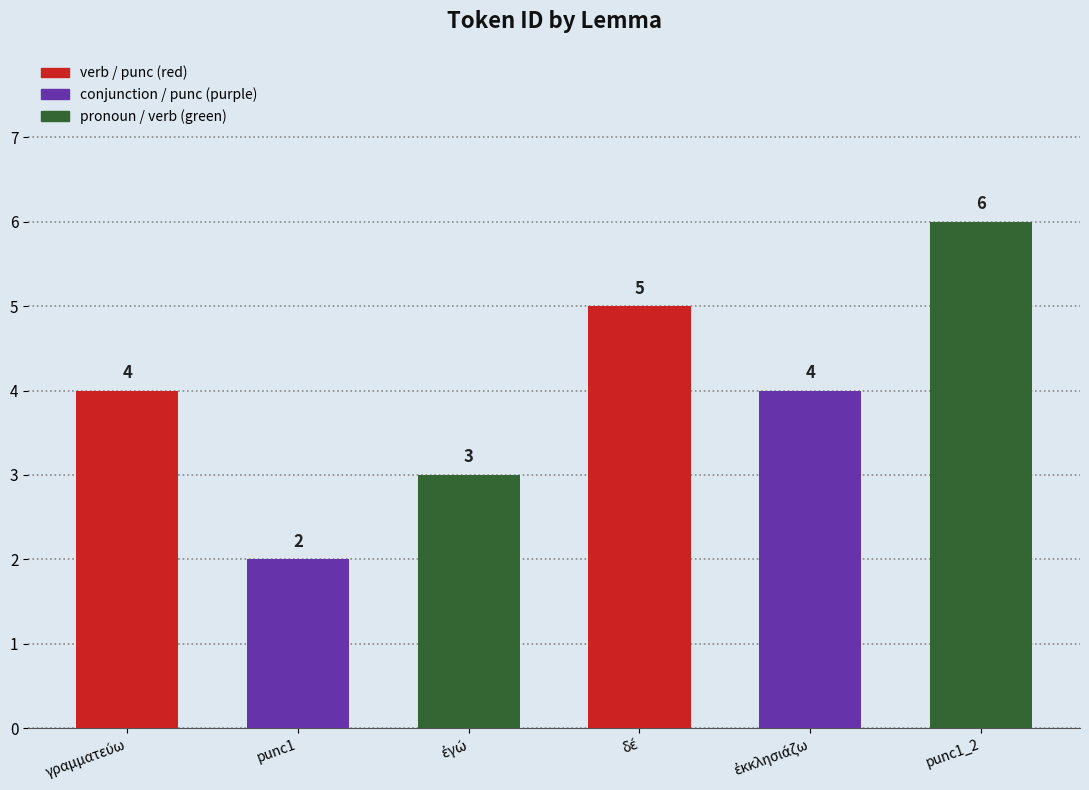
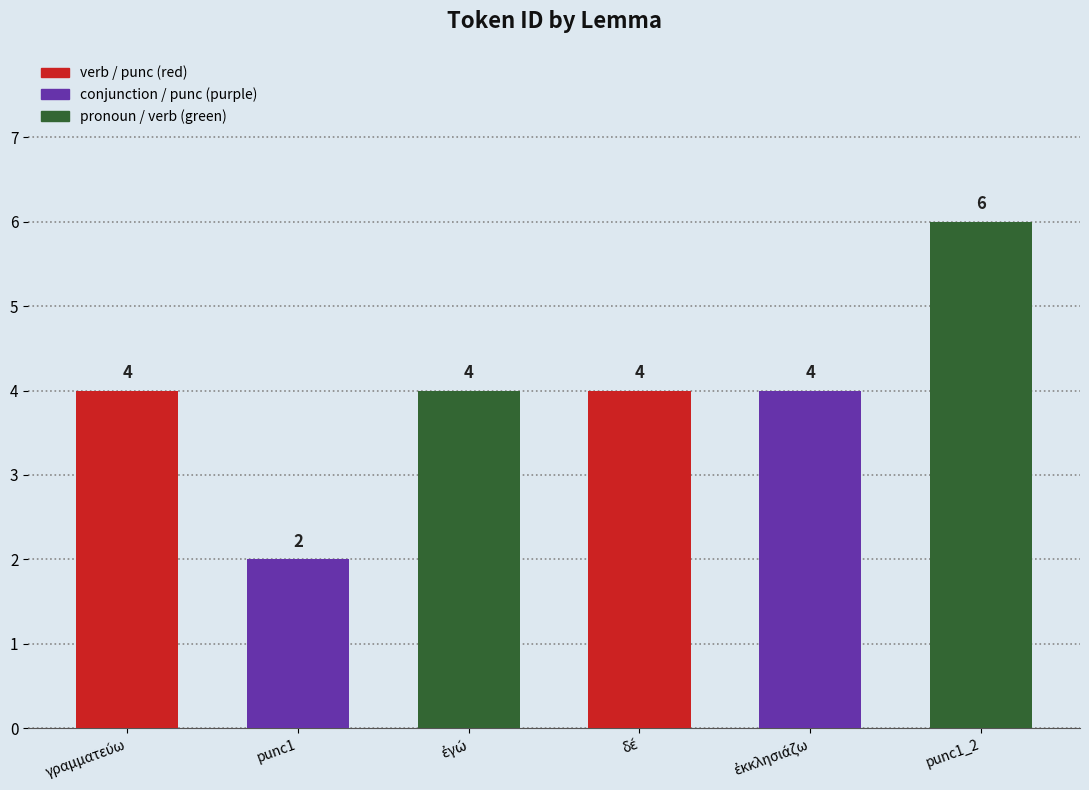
ἐγώ: 3 -> 4
δέ: 5 -> 4
